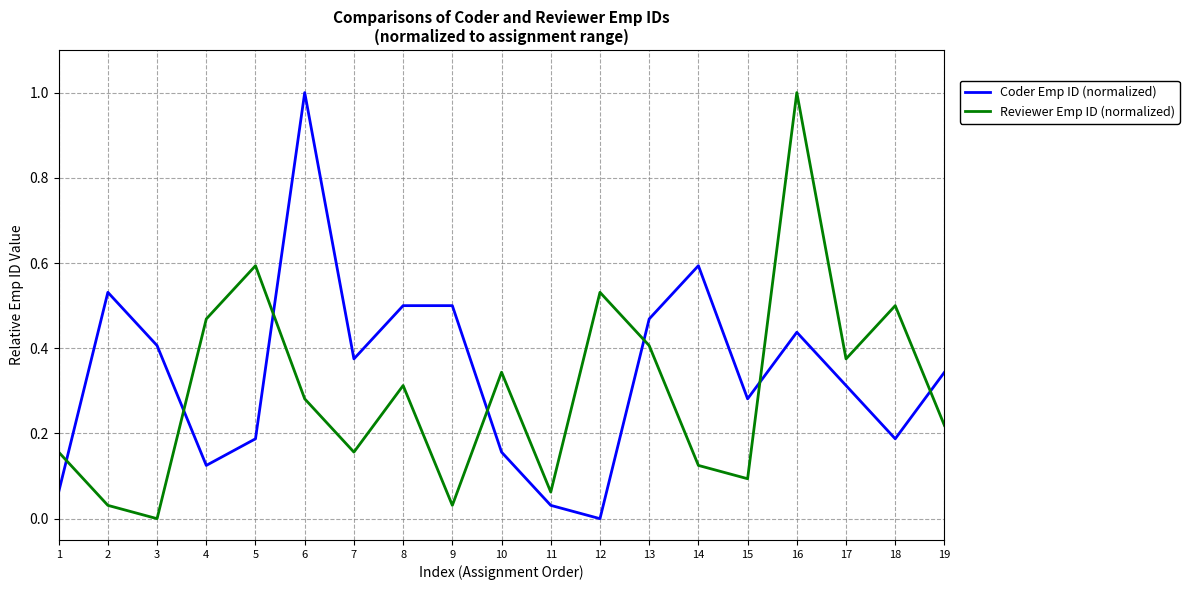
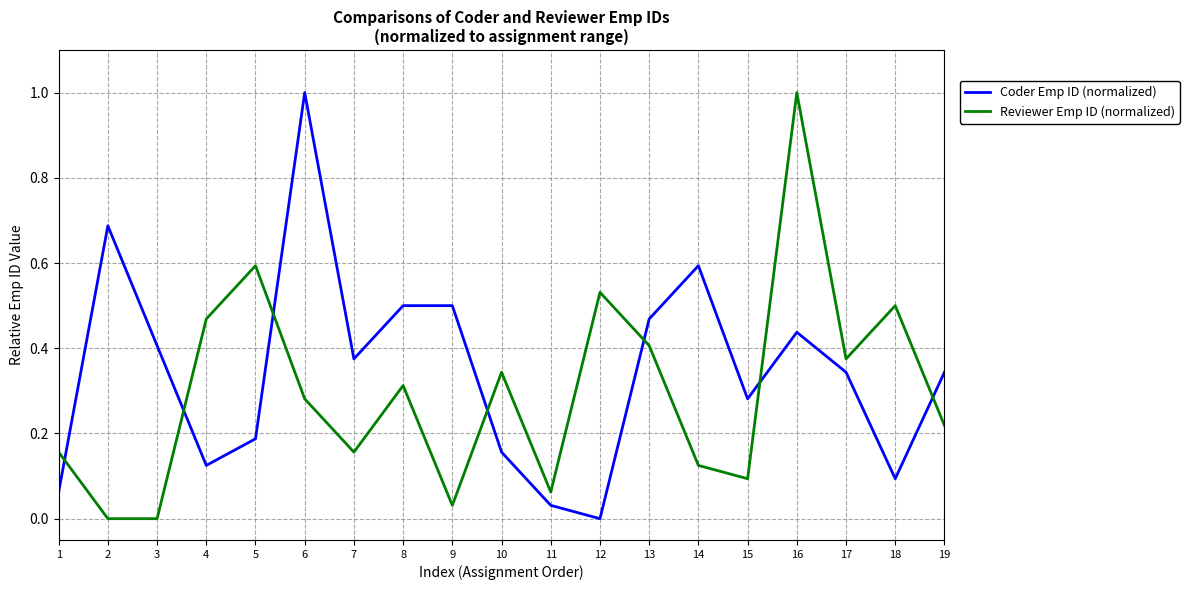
Coder Emp ID (normalized), 2: 0.53 -> 0.69
Reviewer Emp ID (normalized), 2: 0.03 -> 0.00
Coder Emp ID (normalized), 17: 0.31 -> 0.34
Coder Emp ID (normalized), 18: 0.19 -> 0.09
